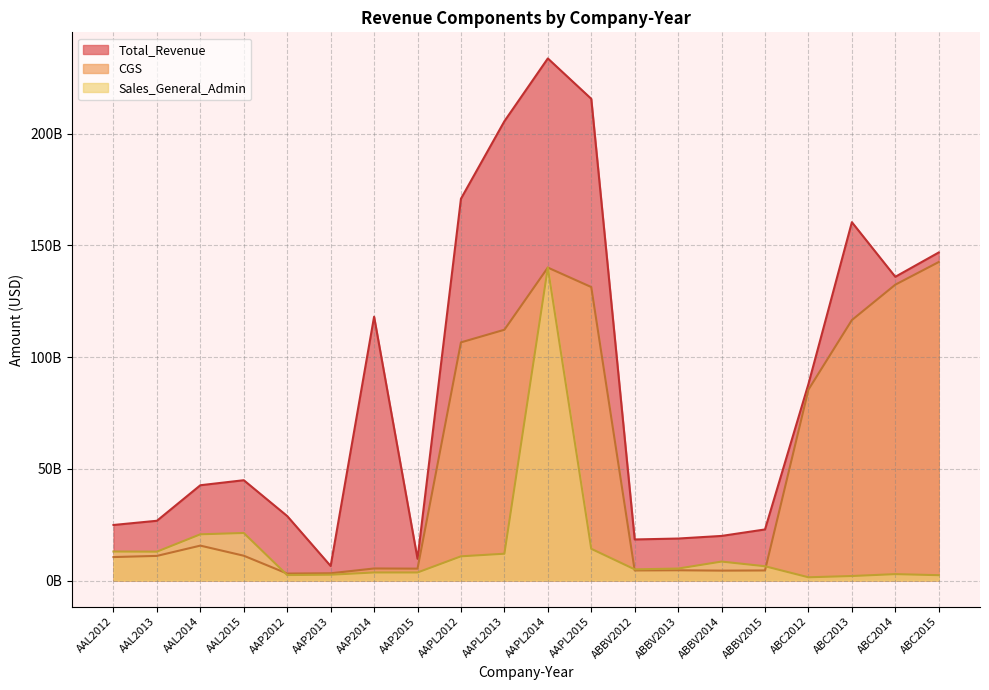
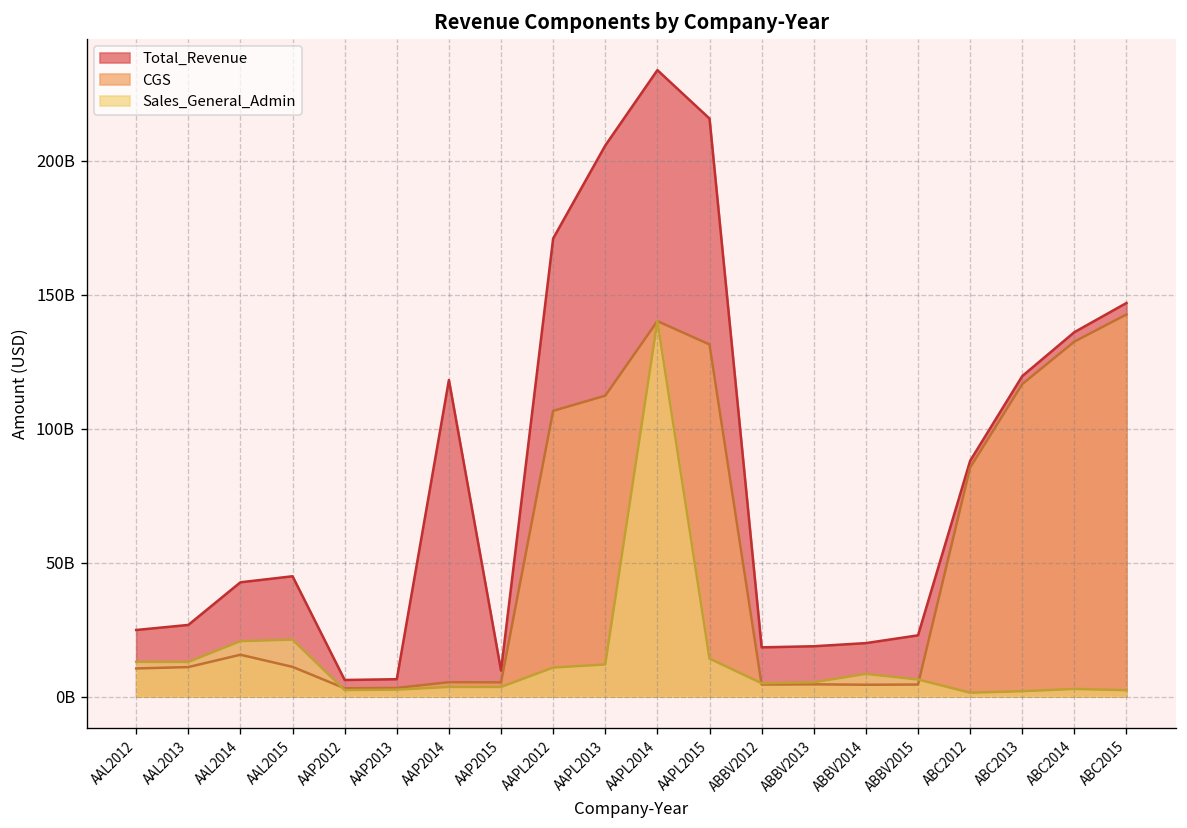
Total_Revenue, AAP2012: 29000000000 -> 6000000000
Total_Revenue, ABC2013: 160000000000 -> 120000000000
